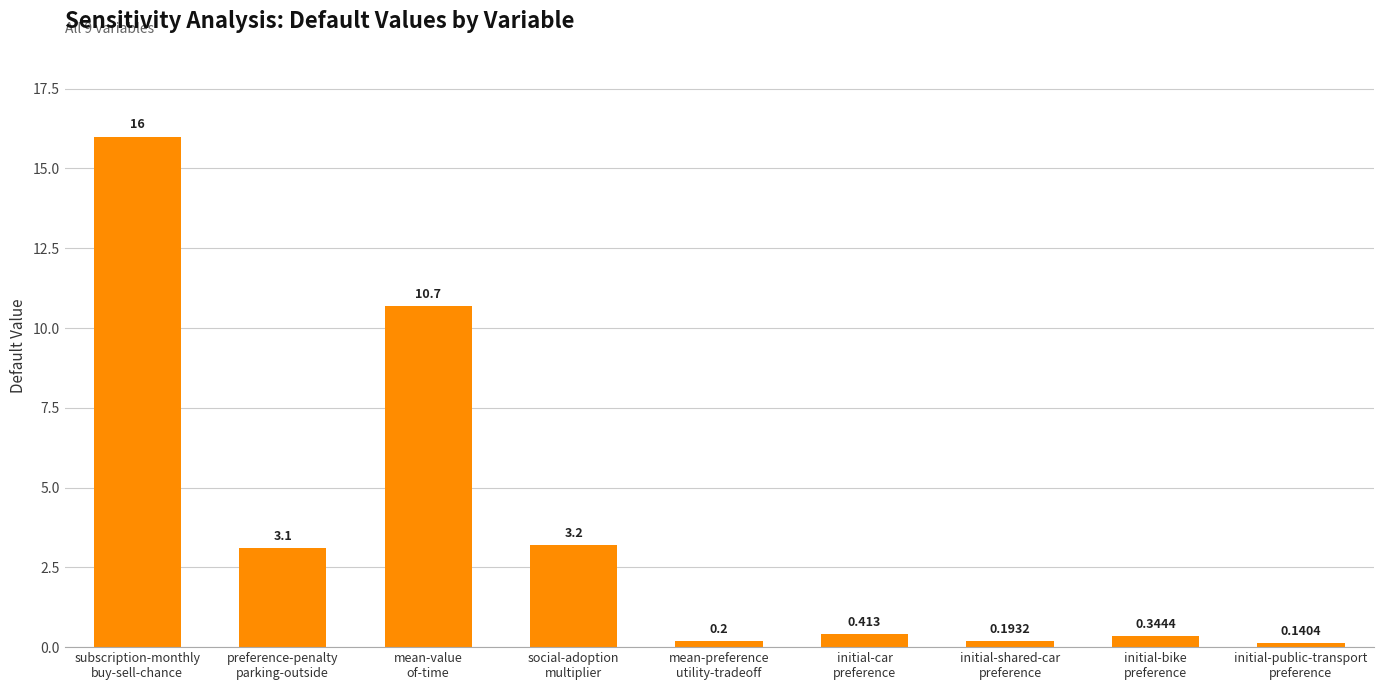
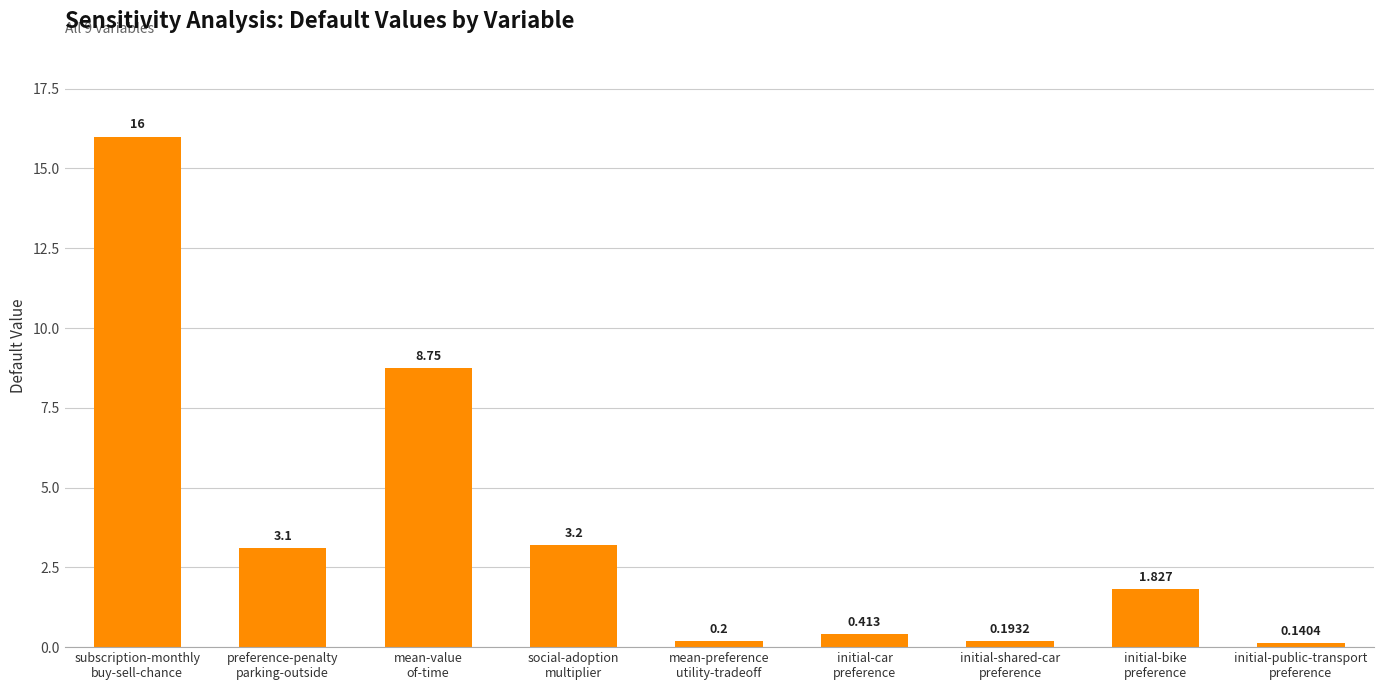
mean-value of-time: 10.7 -> 8.75
initial-bike preference: 0.3444 -> 1.827
